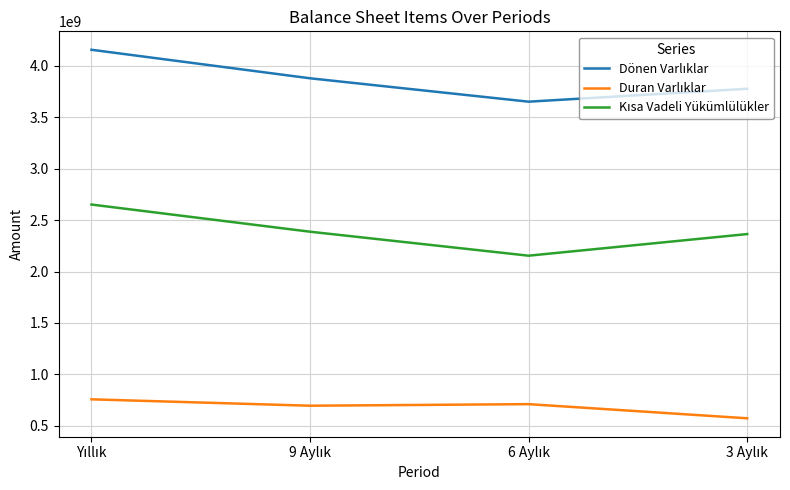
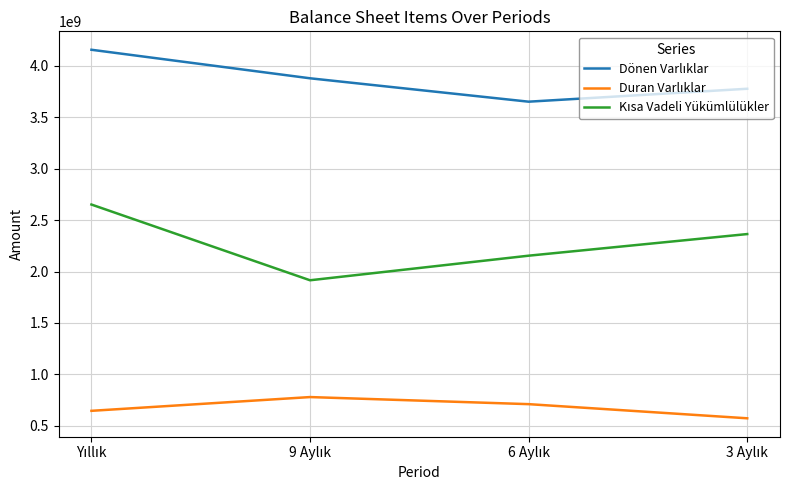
Duran Varlıklar, Yıllık: 760000000 -> 650000000
Duran Varlıklar, 9 Aylık: 700000000 -> 780000000
Kısa Vadeli Yükümlülükler, 9 Aylık: 2390000000 -> 1910000000
